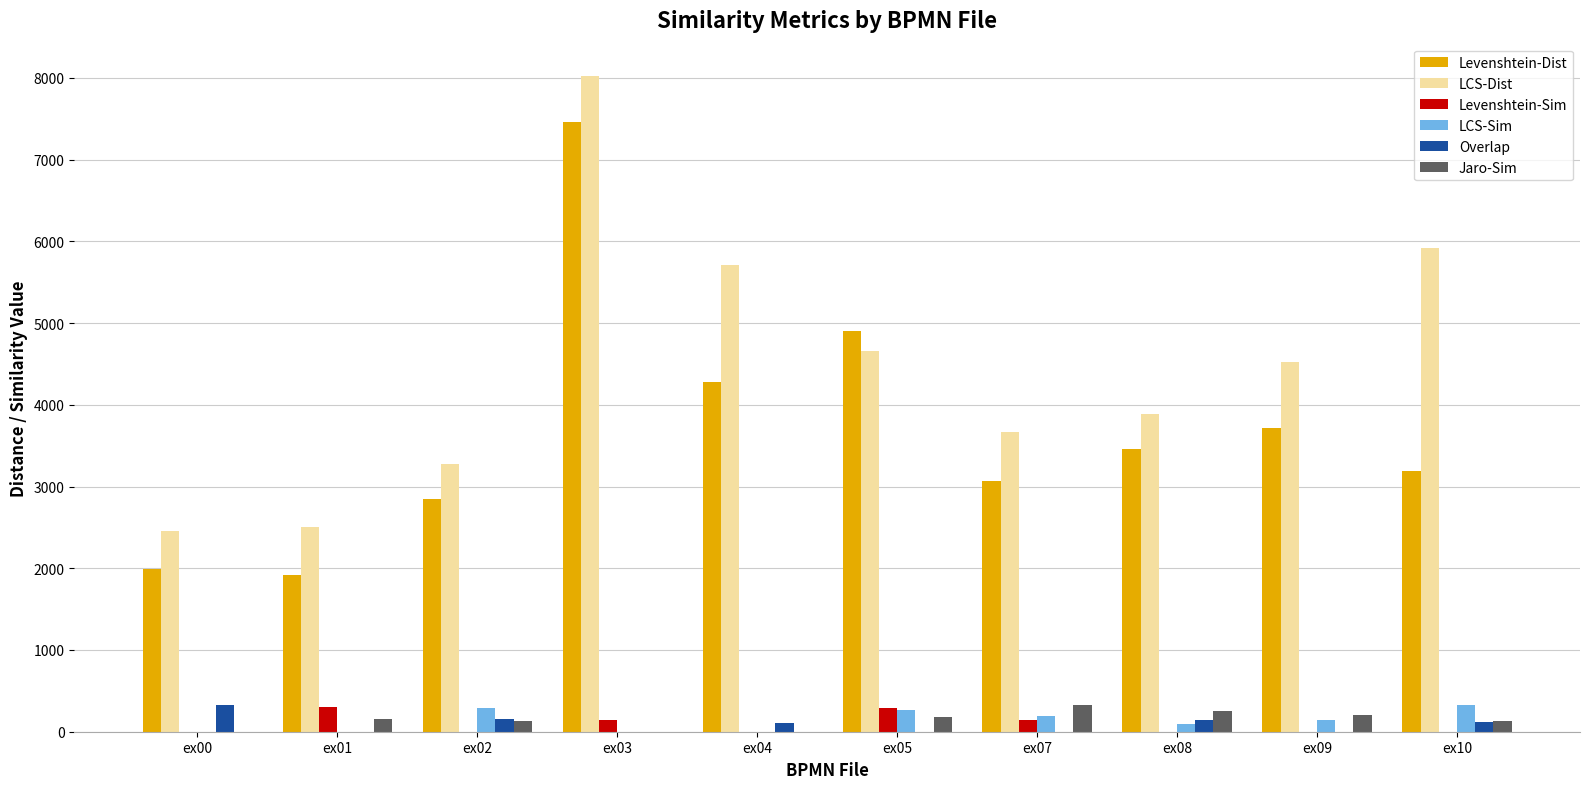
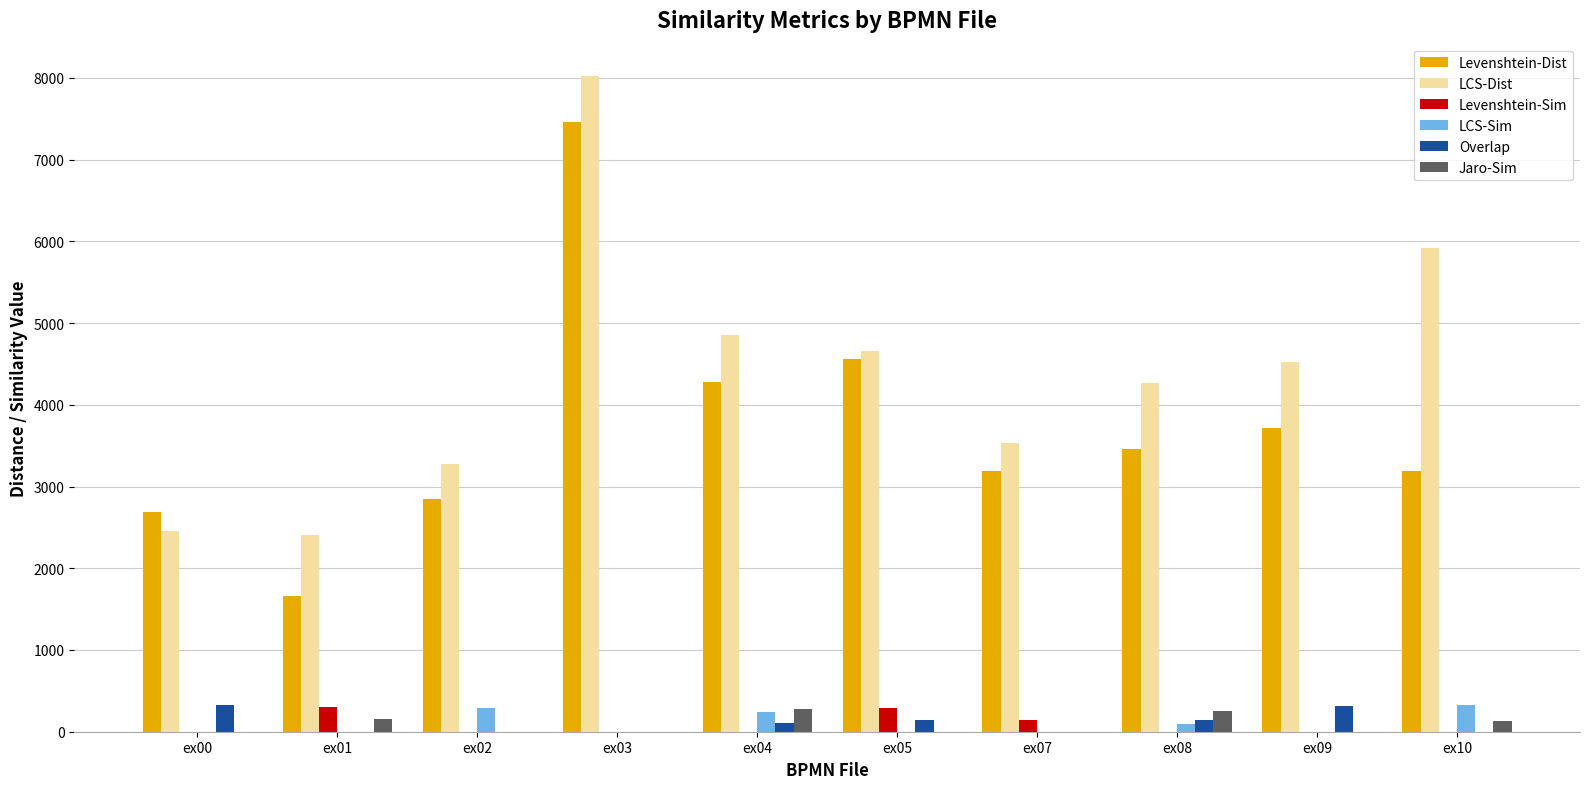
Levenshtein-Dist, ex00: 2000 -> 2700
Levenshtein-Dist, ex01: 1900 -> 1700
LCS-Dist, ex01: 2500 -> 2400
Overlap, ex02: 200 -> 0
Jaro-Sim, ex02: 100 -> 0
Levenshtein-Sim, ex03: 100 -> 0
LCS-Dist, ex04: 5700 -> 4800
LCS-Sim, ex04: 0 -> 200
Jaro-Sim, ex04: 0 -> 300
Levenshtein-Dist, ex05: 4900 -> 4600
LCS-Sim, ex05: 300 -> 0
Overlap, ex05: 0 -> 100
Jaro-Sim, ex05: 200 -> 0
Levenshtein-Dist, ex07: 3100 -> 3200
LCS-Dist, ex07: 3700 -> 3500
LCS-Sim, ex07: 200 -> 0
Jaro-Sim, ex07: 300 -> 0
LCS-Dist, ex08: 3900 -> 4300
LCS-Sim, ex09: 100 -> 0
Overlap, ex09: 0 -> 300
Jaro-Sim, ex09: 200 -> 0
Overlap, ex10: 100 -> 0
